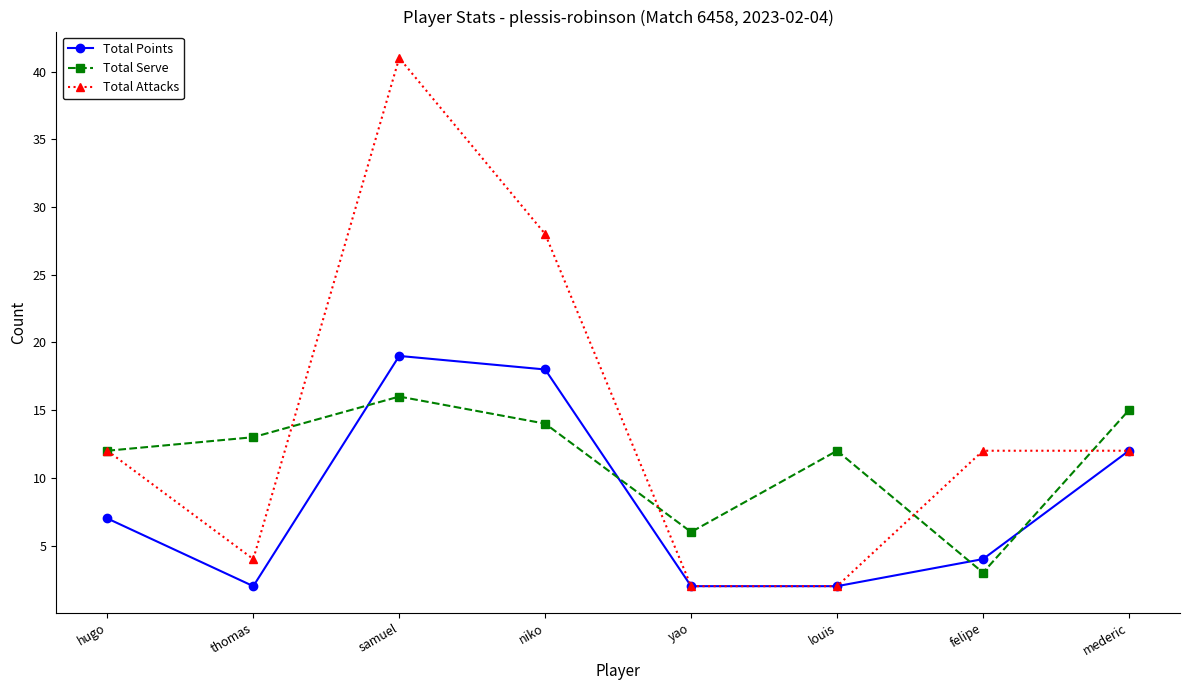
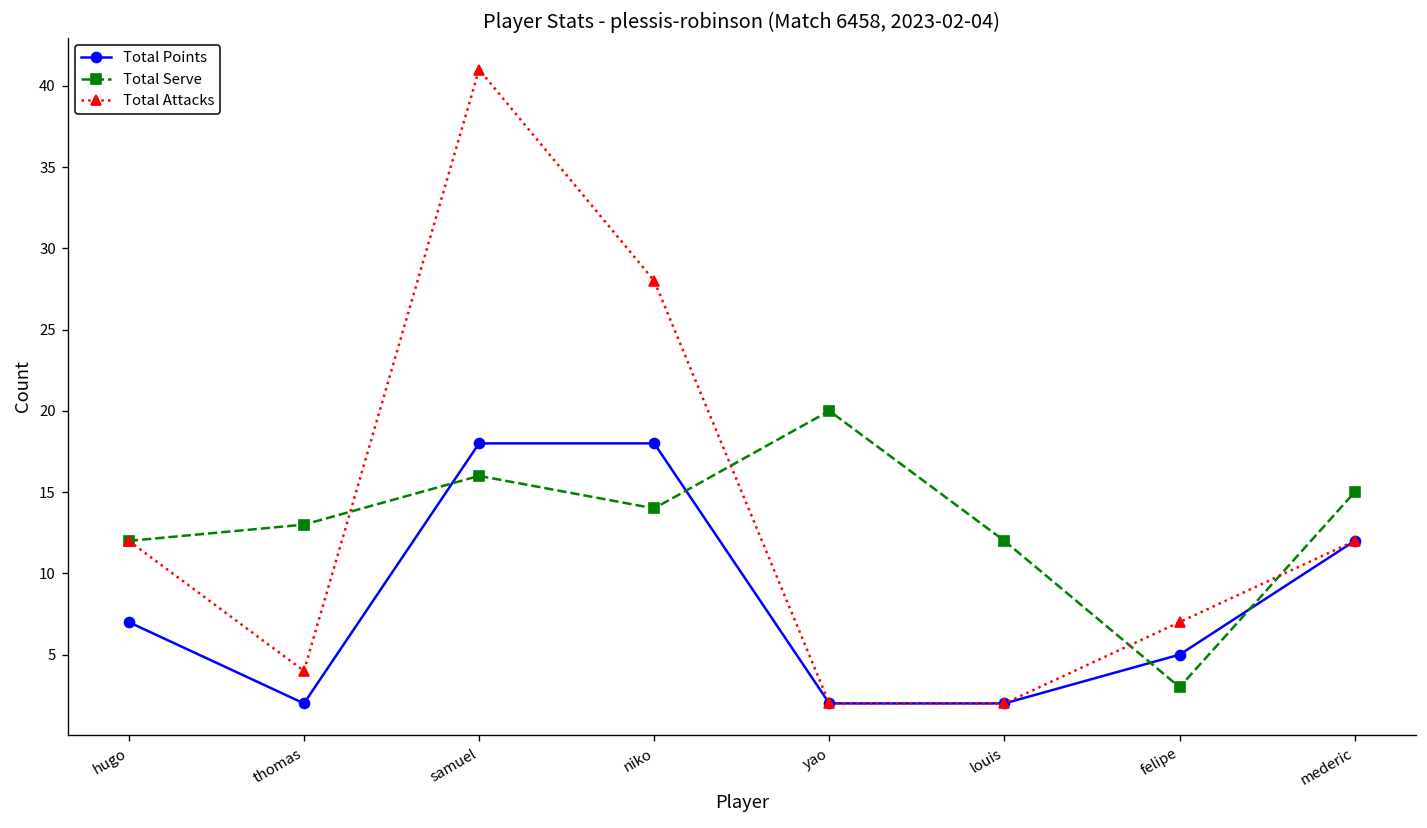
Total Points, samuel: 19 -> 18
Total Serve, yao: 6 -> 20
Total Points, felipe: 4 -> 5
Total Attacks, felipe: 12 -> 7
